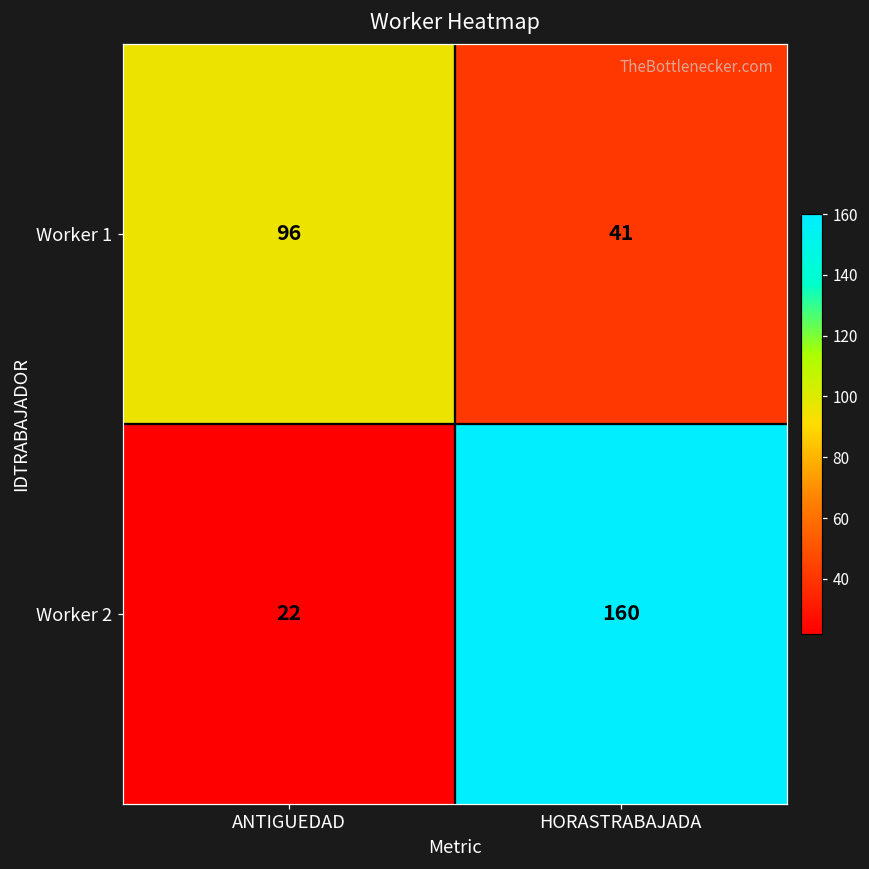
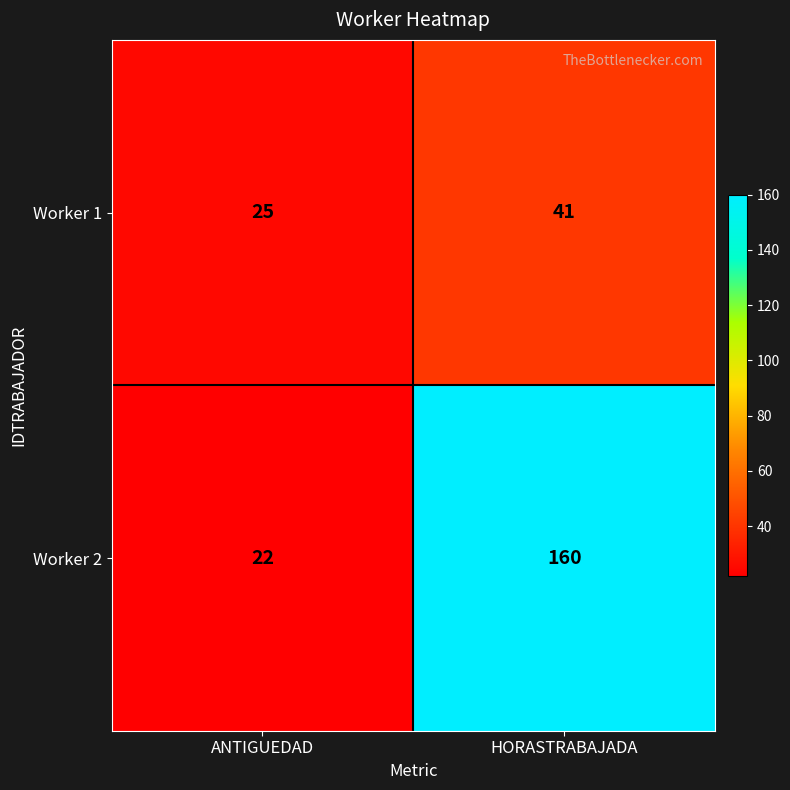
Worker 1, ANTIGUEDAD: 96 -> 25
